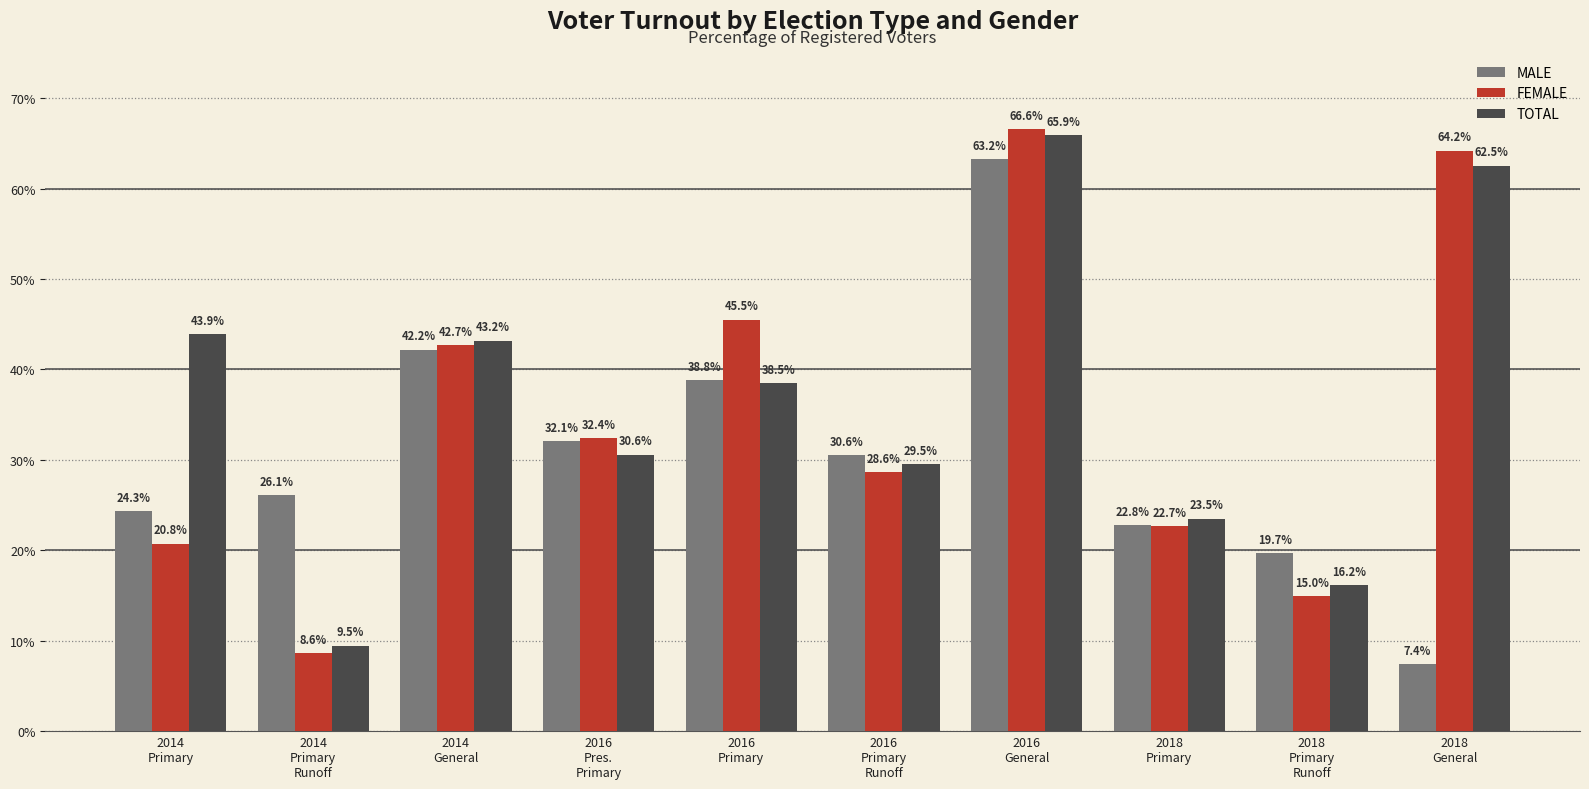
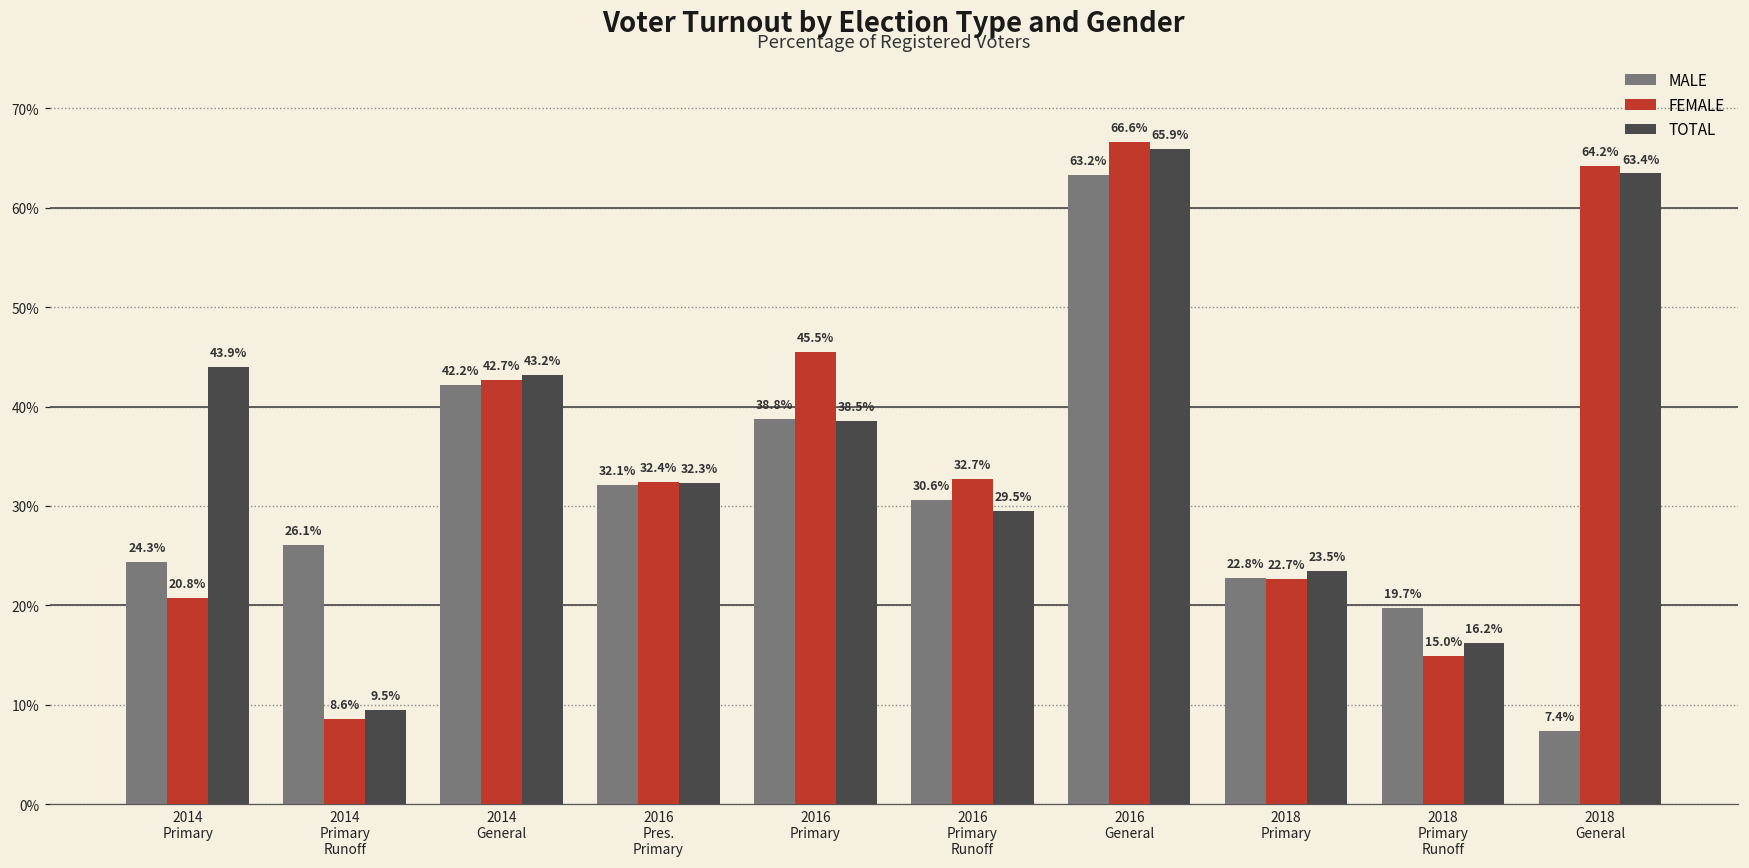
TOTAL, 2016 Pres. Primary: 30.6% -> 32.3%
FEMALE, 2016 Primary Runoff: 28.6% -> 32.7%
TOTAL, 2018 General: 62.5% -> 63.4%
